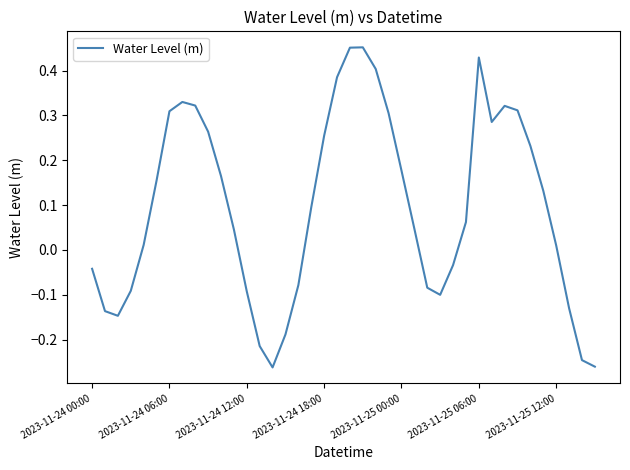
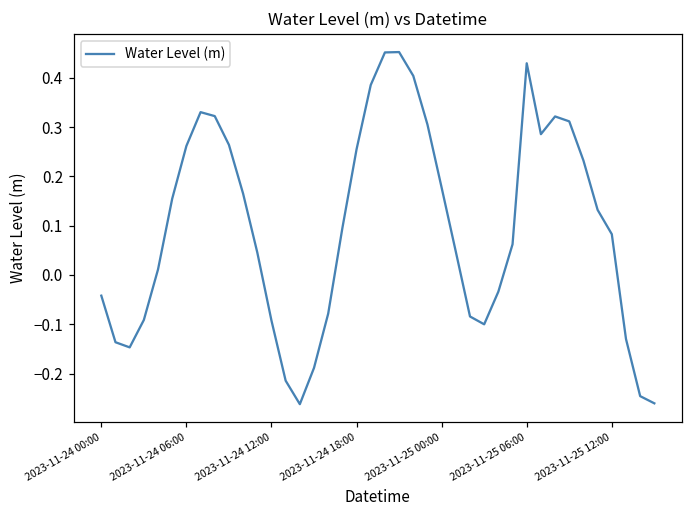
2023-11-24 06:00: 0.31 -> 0.26
2023-11-25 12:00: 0.01 -> 0.08
